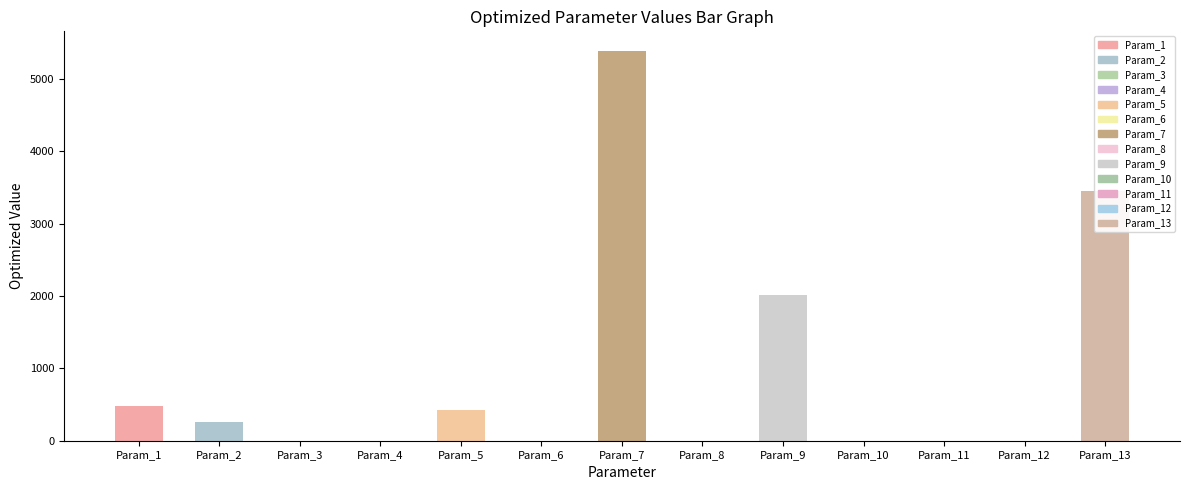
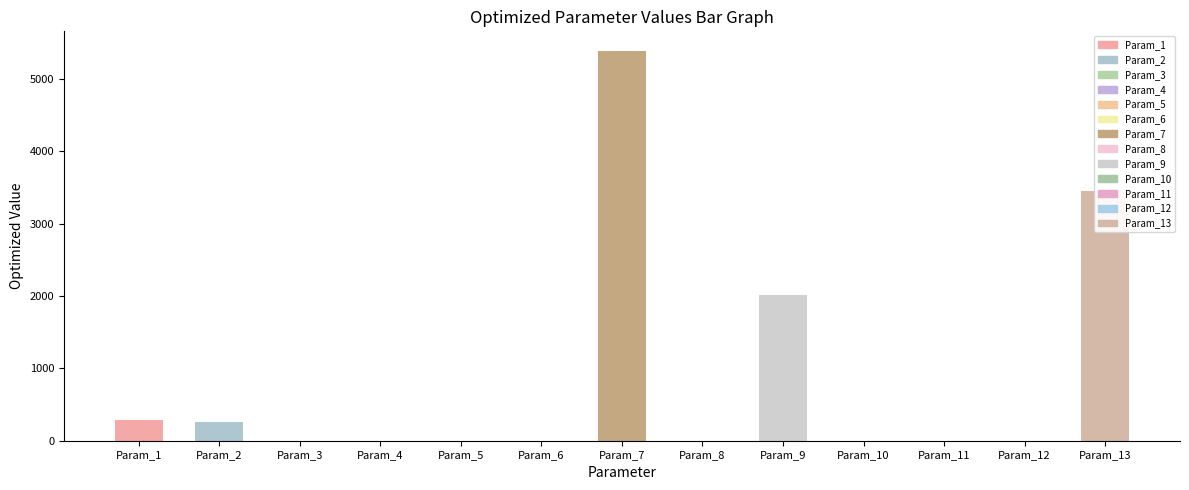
Param_1: 500 -> 300
Param_5: 400 -> 0
